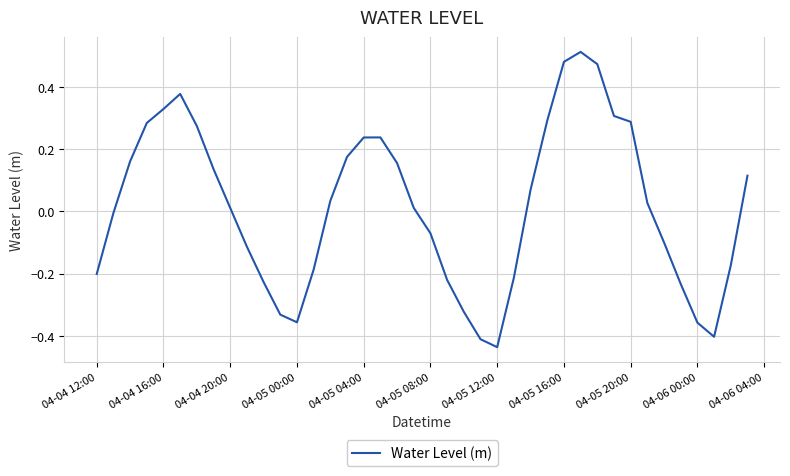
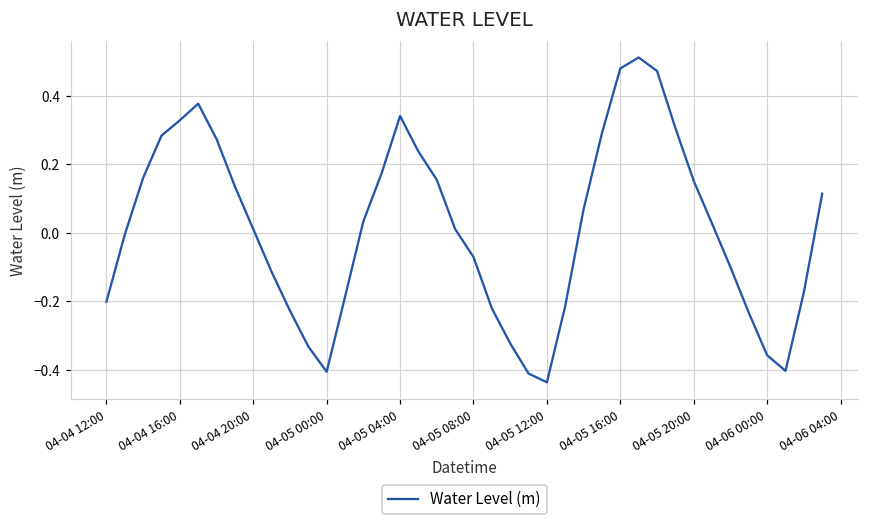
04-05 00:00: -0.36 -> -0.41
04-05 04:00: 0.24 -> 0.34
04-05 20:00: 0.29 -> 0.15
